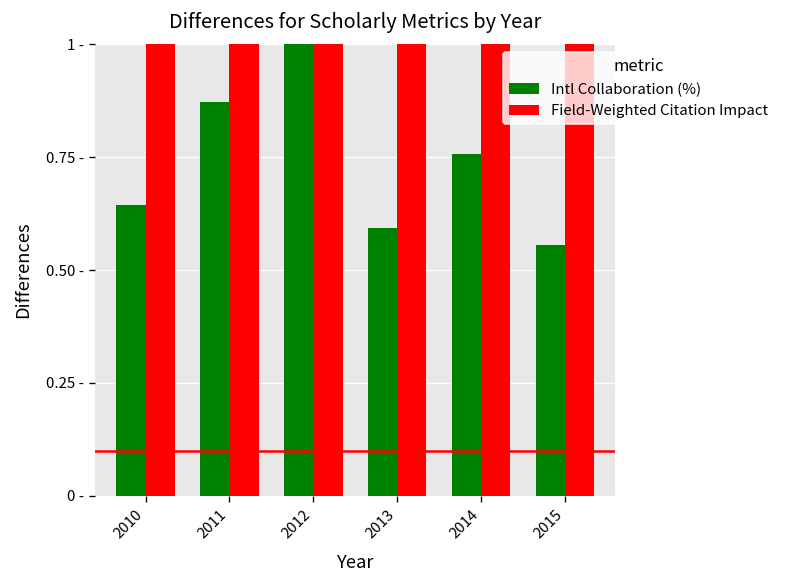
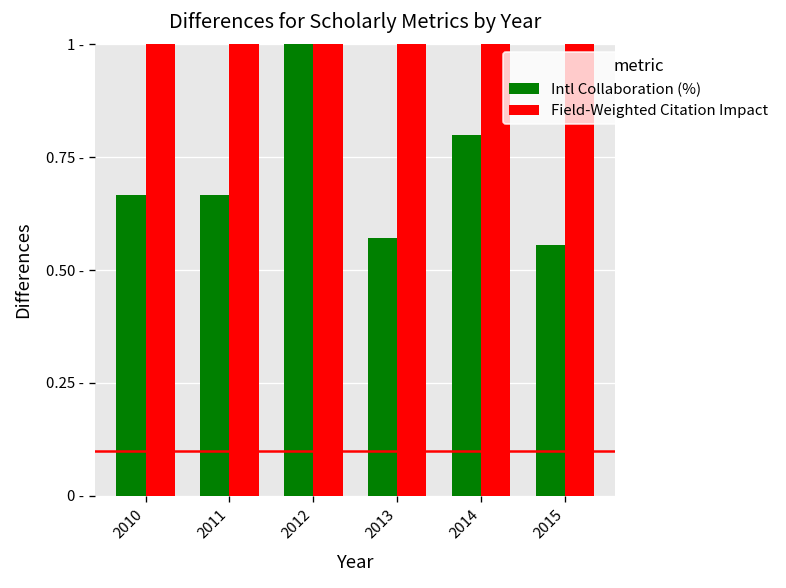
Intl Collaboration (%), 2010: 0.64 - -> 0.67 -
Intl Collaboration (%), 2011: 0.87 - -> 0.67 -
Intl Collaboration (%), 2013: 0.59 - -> 0.57 -
Intl Collaboration (%), 2014: 0.76 - -> 0.80 -
